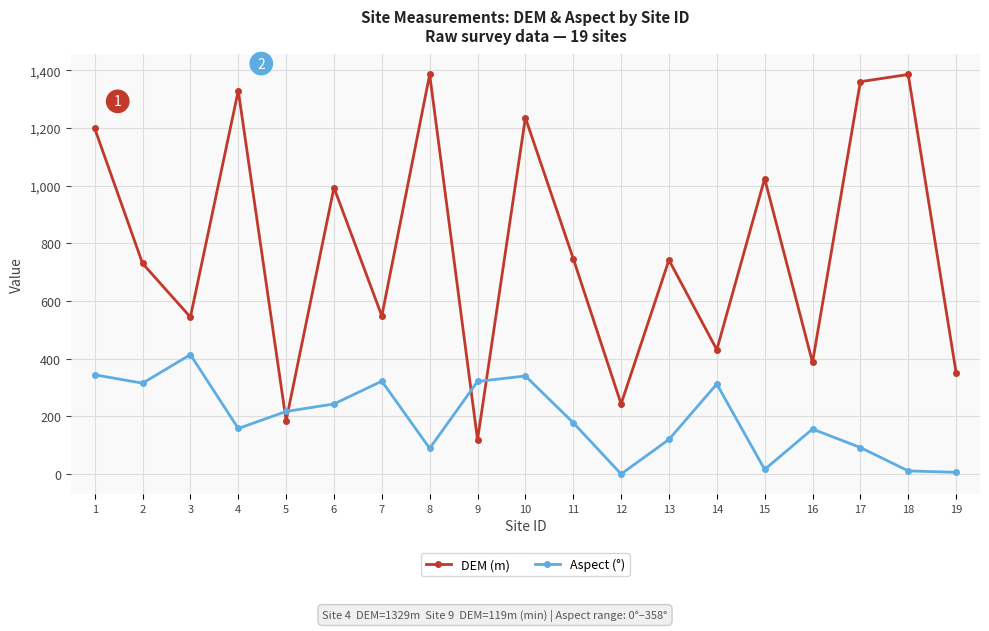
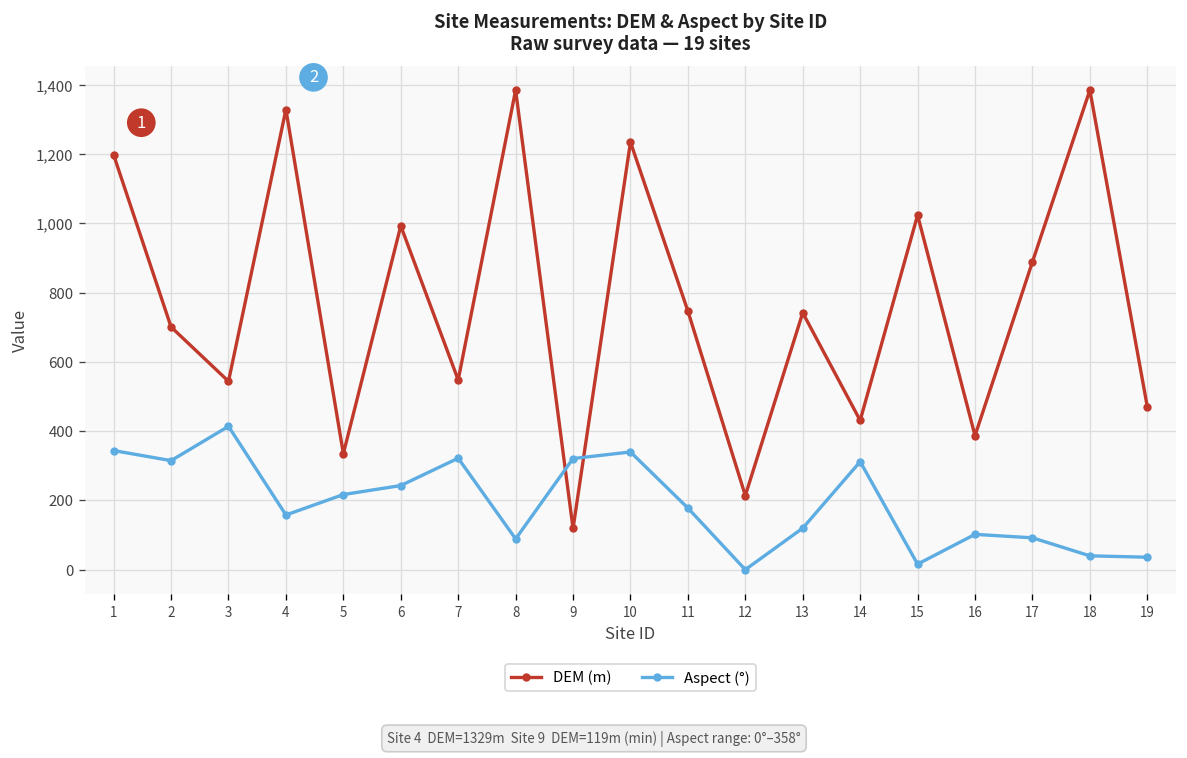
DEM (m), 2: 730 -> 700
DEM (m), 5: 190 -> 340
DEM (m), 12: 240 -> 210
Aspect (°), 16: 160 -> 100
DEM (m), 17: 1,360 -> 890
Aspect (°), 18: 10 -> 40
DEM (m), 19: 350 -> 470
Aspect (°), 19: 10 -> 40
